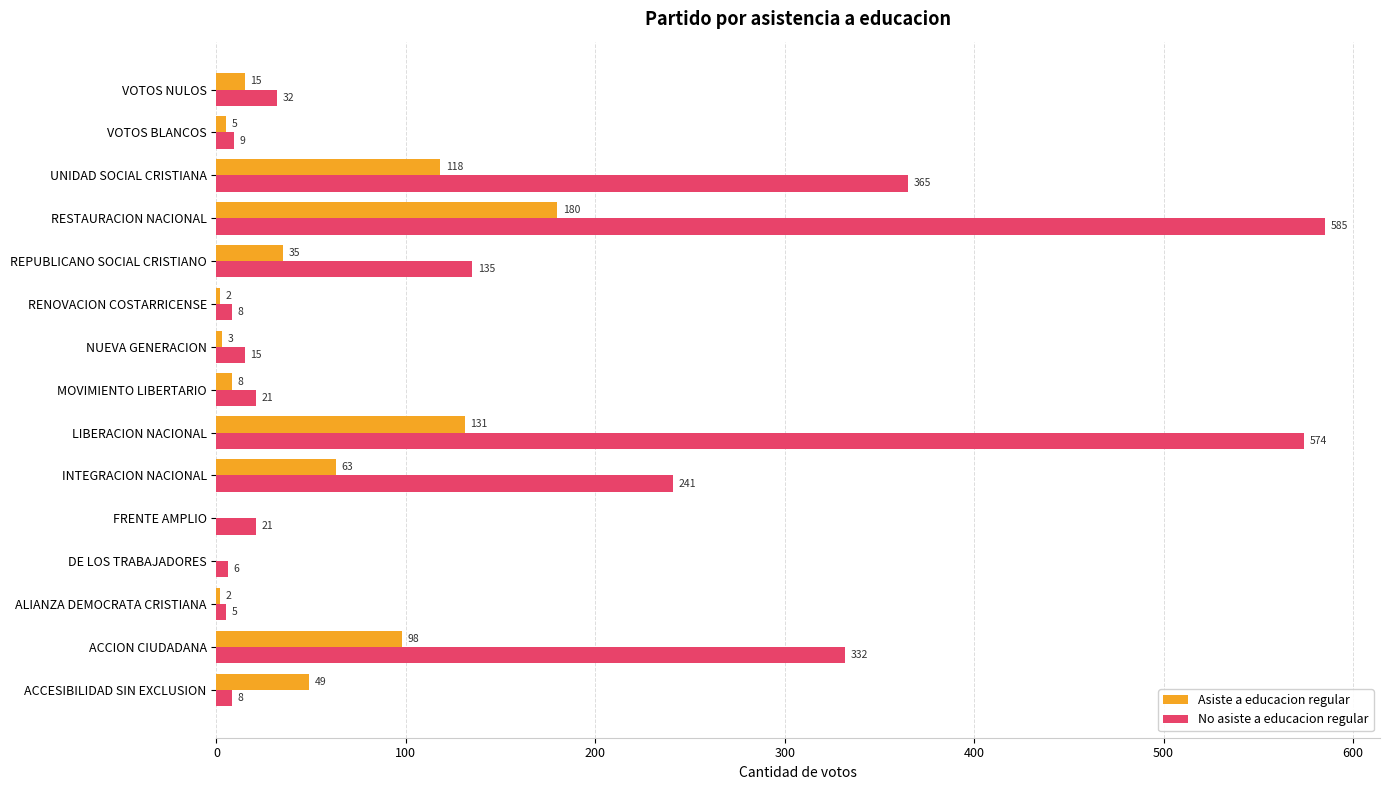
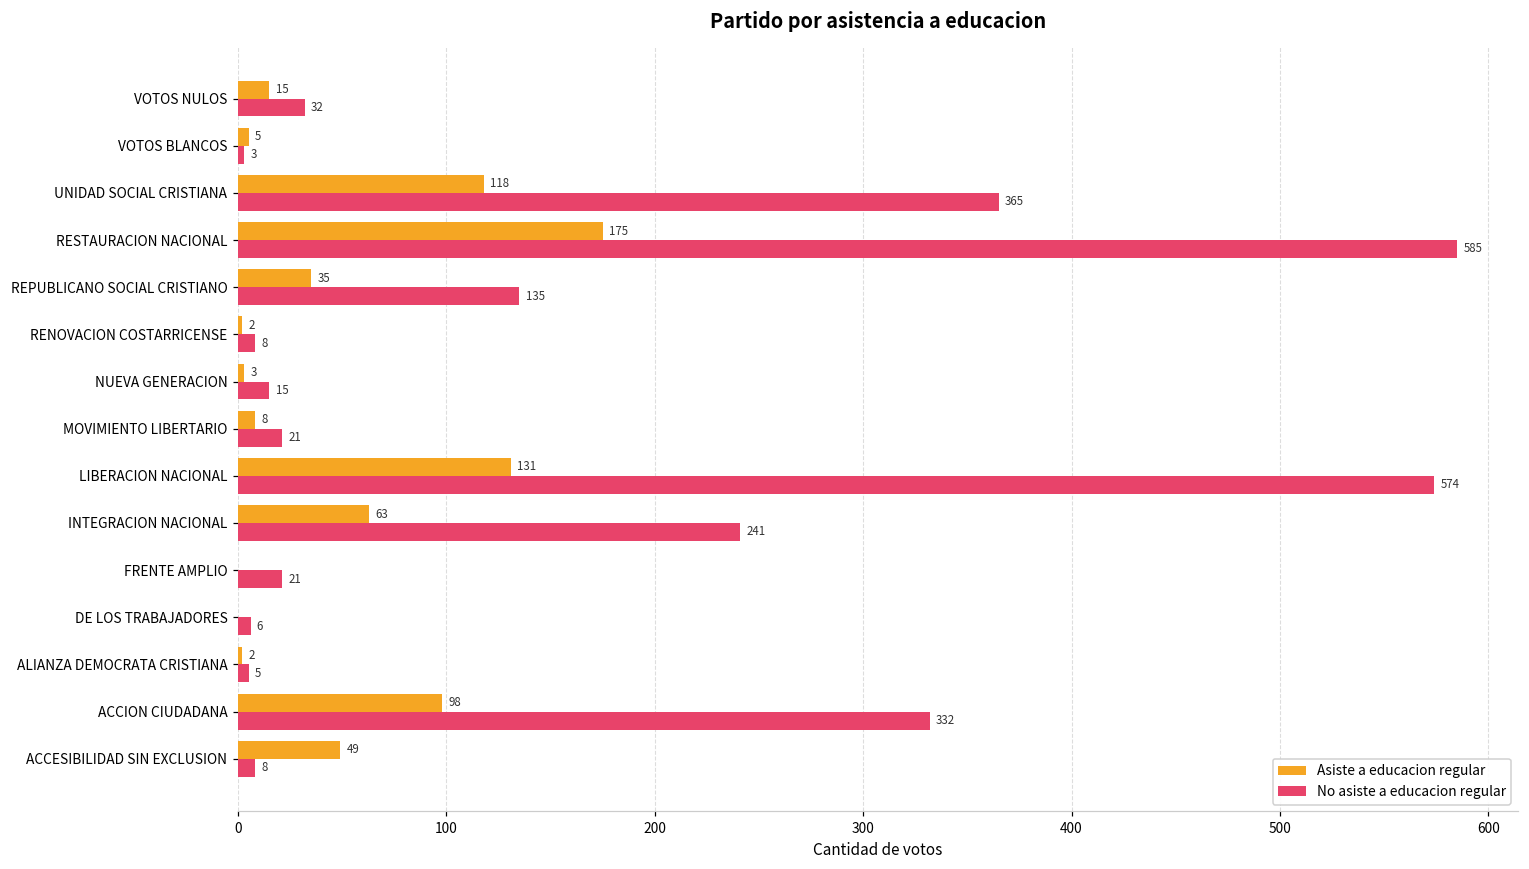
No asiste a educacion regular, VOTOS BLANCOS: 9 -> 3
Asiste a educacion regular, RESTAURACION NACIONAL: 180 -> 175
